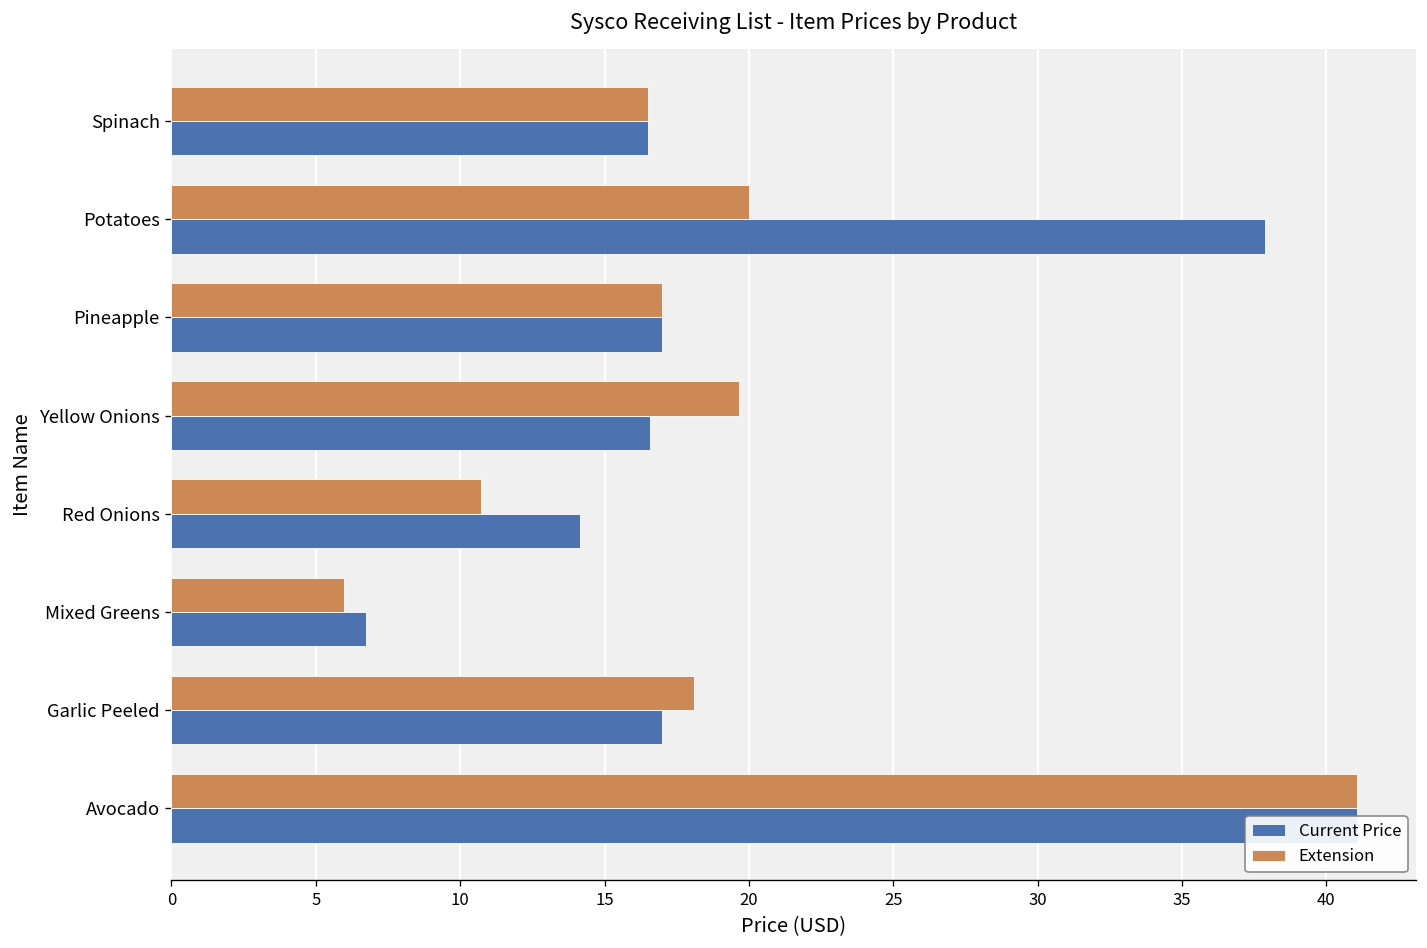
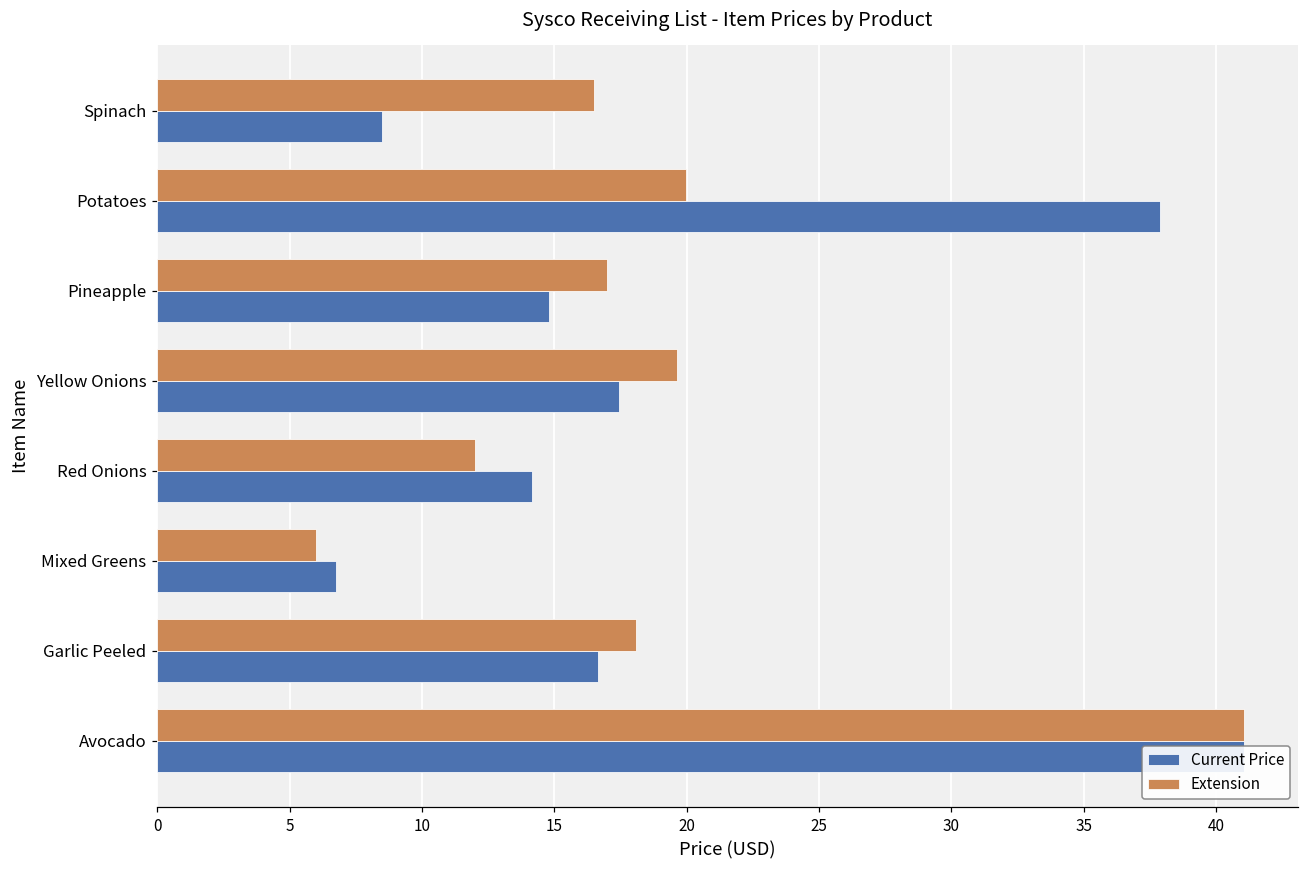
Current Price, Spinach: 16.5 -> 8.5
Current Price, Pineapple: 17.0 -> 14.8
Current Price, Yellow Onions: 16.6 -> 17.4
Extension, Red Onions: 10.7 -> 12.0
Current Price, Garlic Peeled: 17.0 -> 16.7
